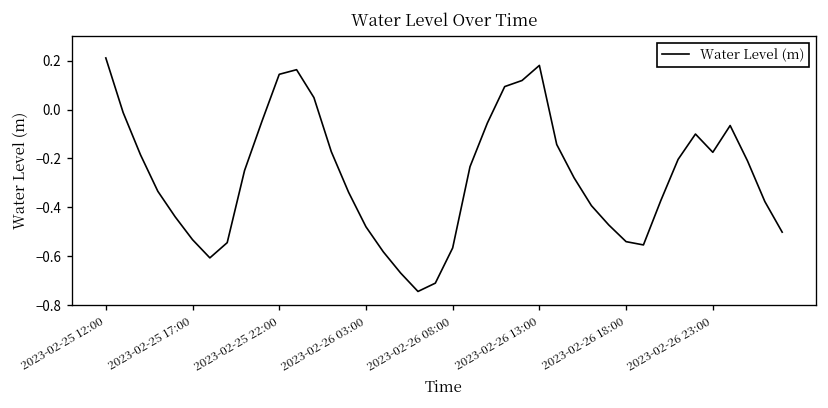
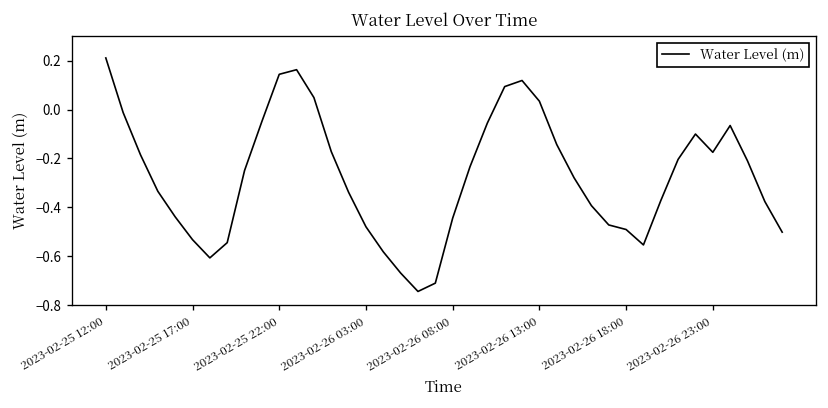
2023-02-26 08:00: -0.57 -> -0.44
2023-02-26 13:00: 0.18 -> 0.03
2023-02-26 18:00: -0.54 -> -0.49
